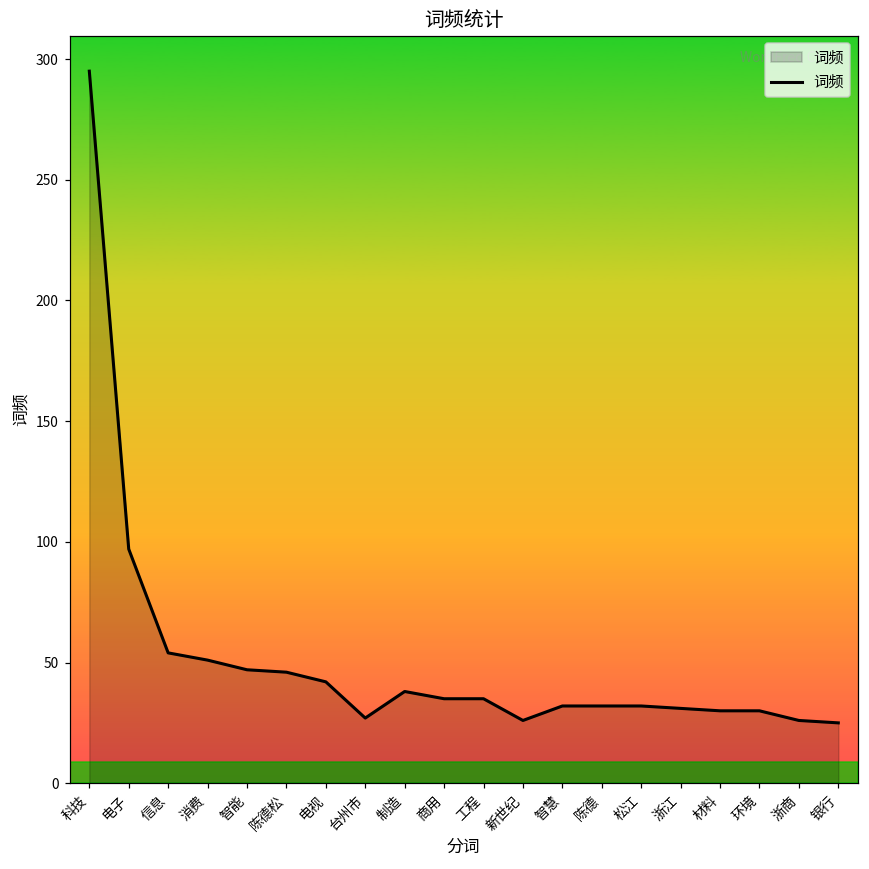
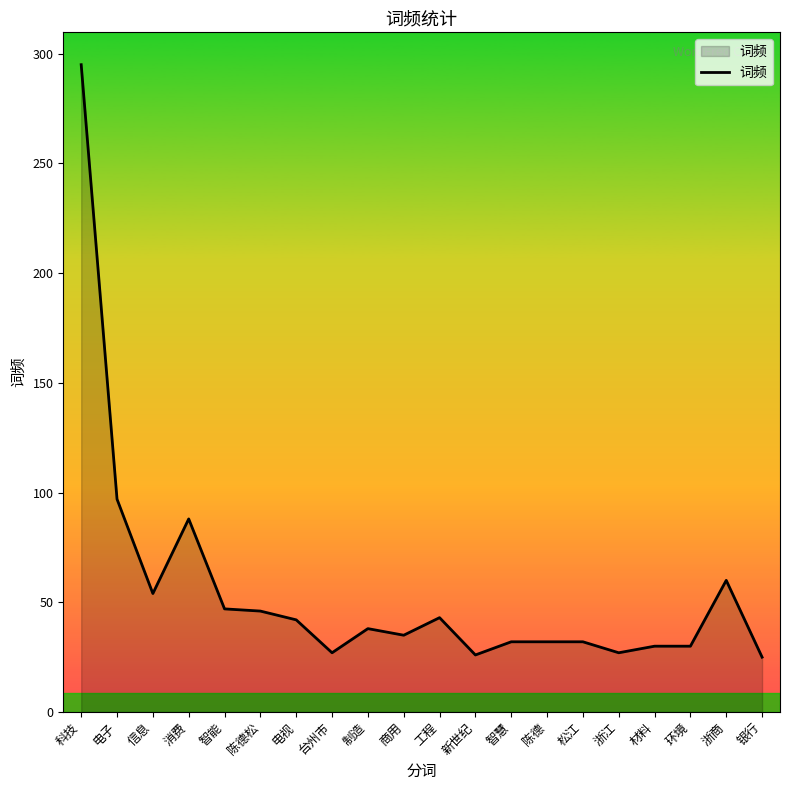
消费: 51 -> 88
工程: 35 -> 43
浙江: 31 -> 27
浙商: 26 -> 60
